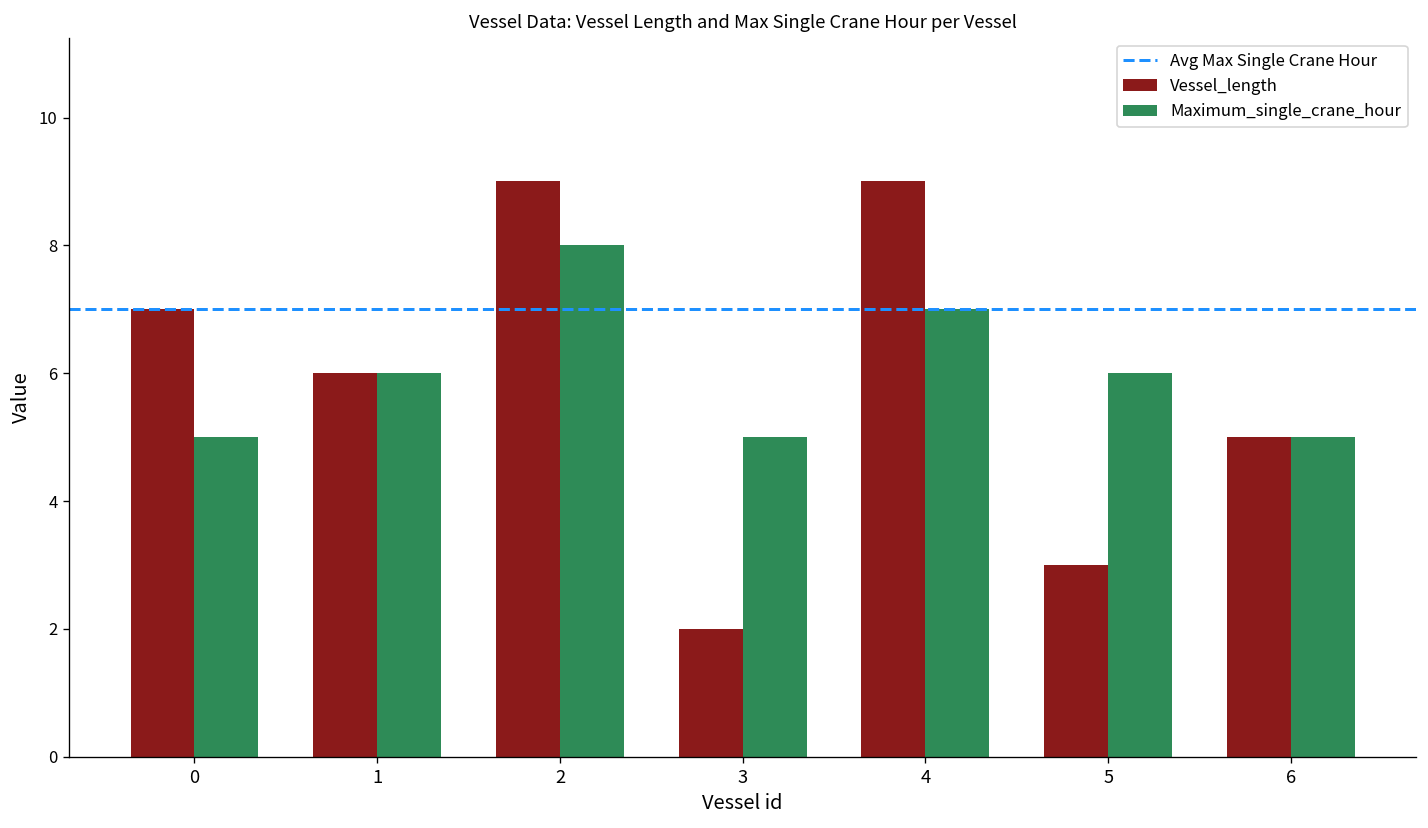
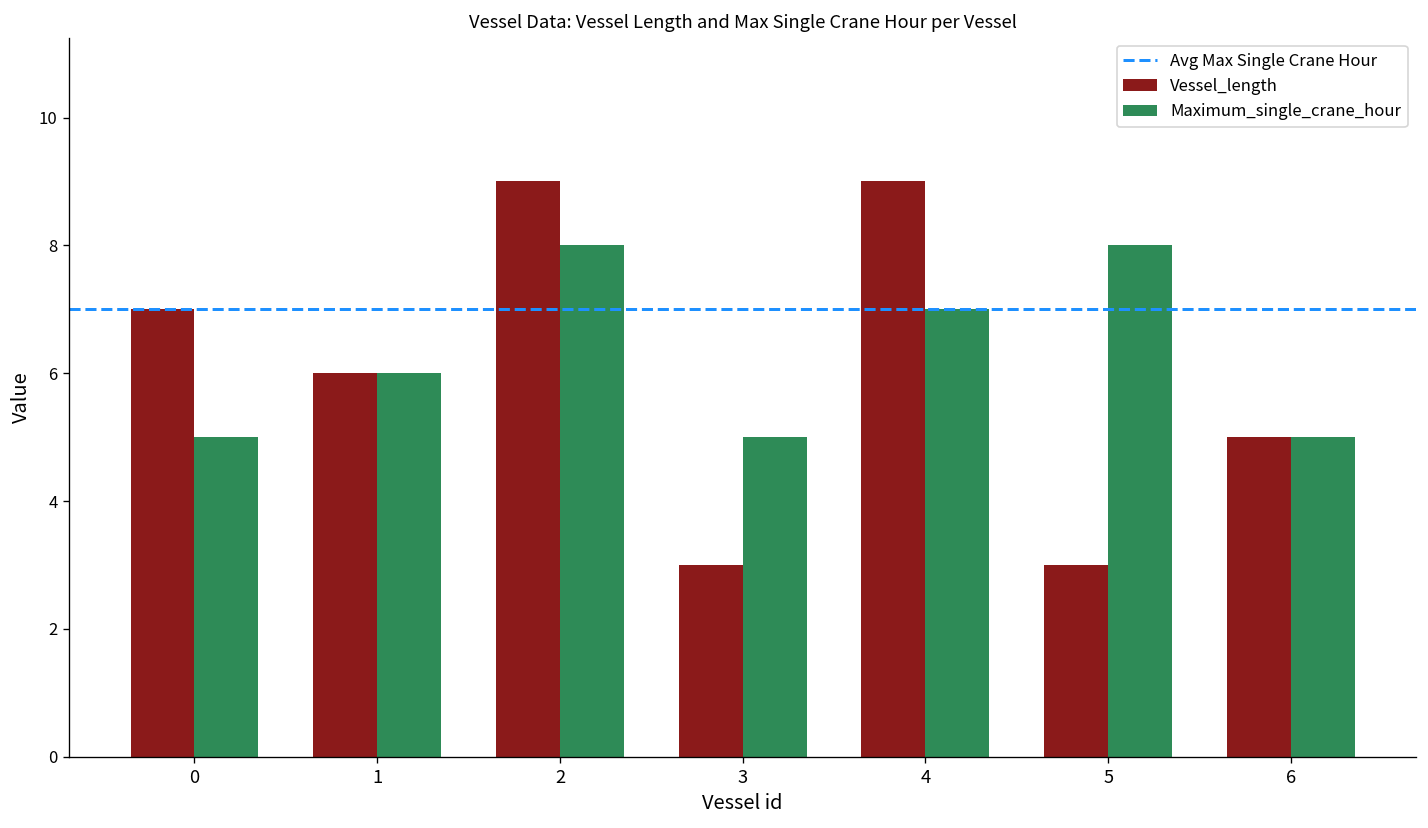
Vessel_length, 3: 2 -> 3
Maximum_single_crane_hour, 5: 6 -> 8
